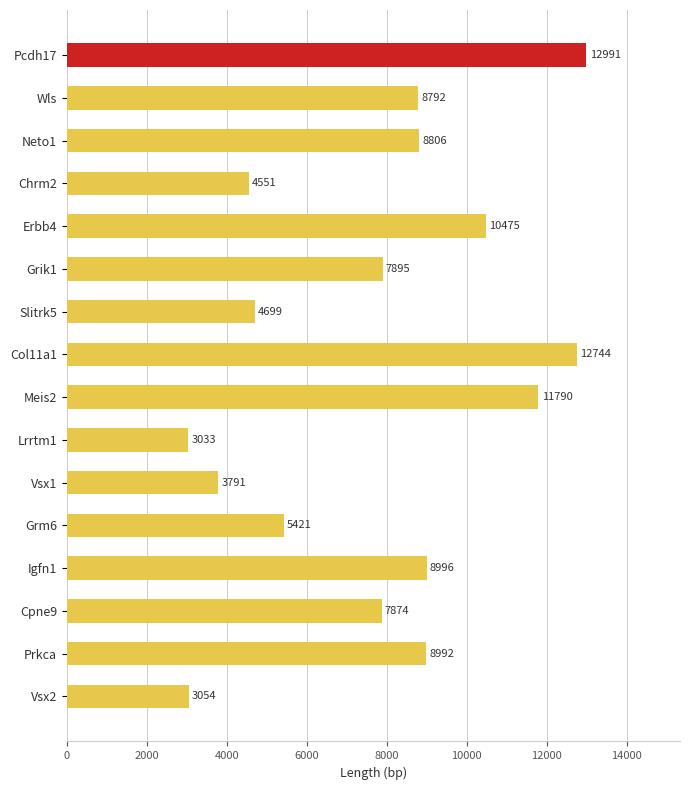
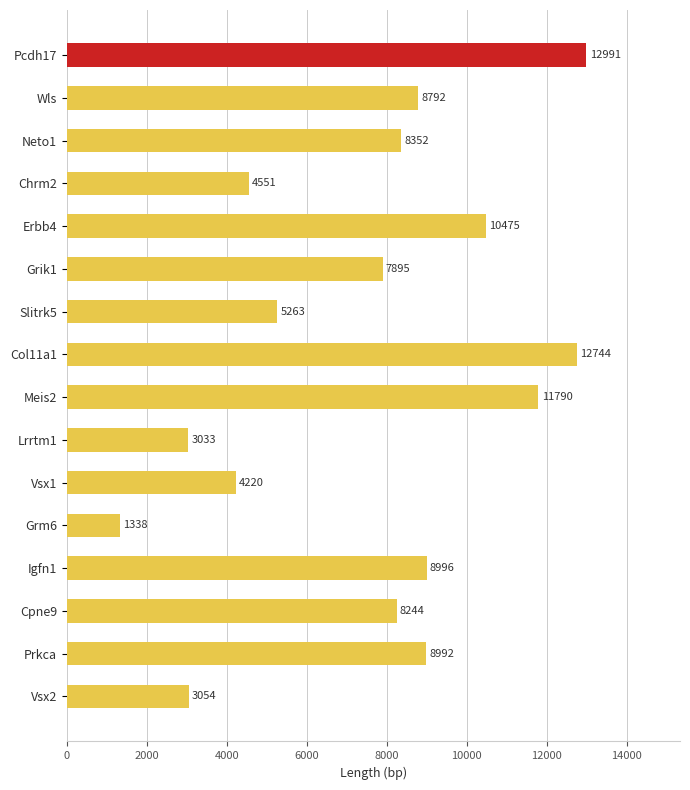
Neto1: 8806 -> 8352
Slitrk5: 4699 -> 5263
Vsx1: 3791 -> 4220
Grm6: 5421 -> 1338
Cpne9: 7874 -> 8244
